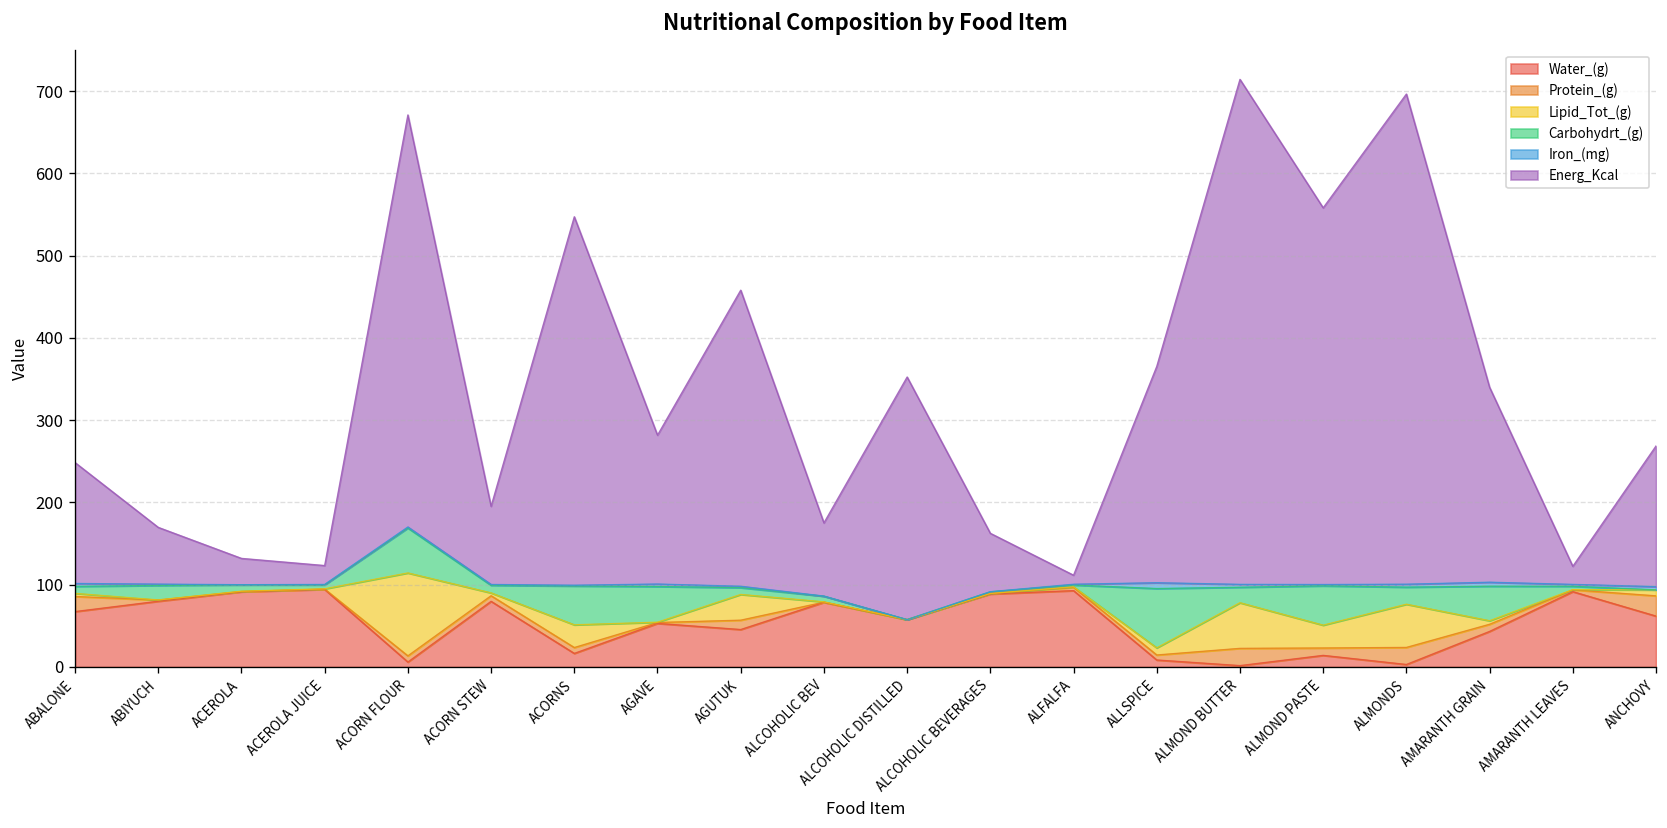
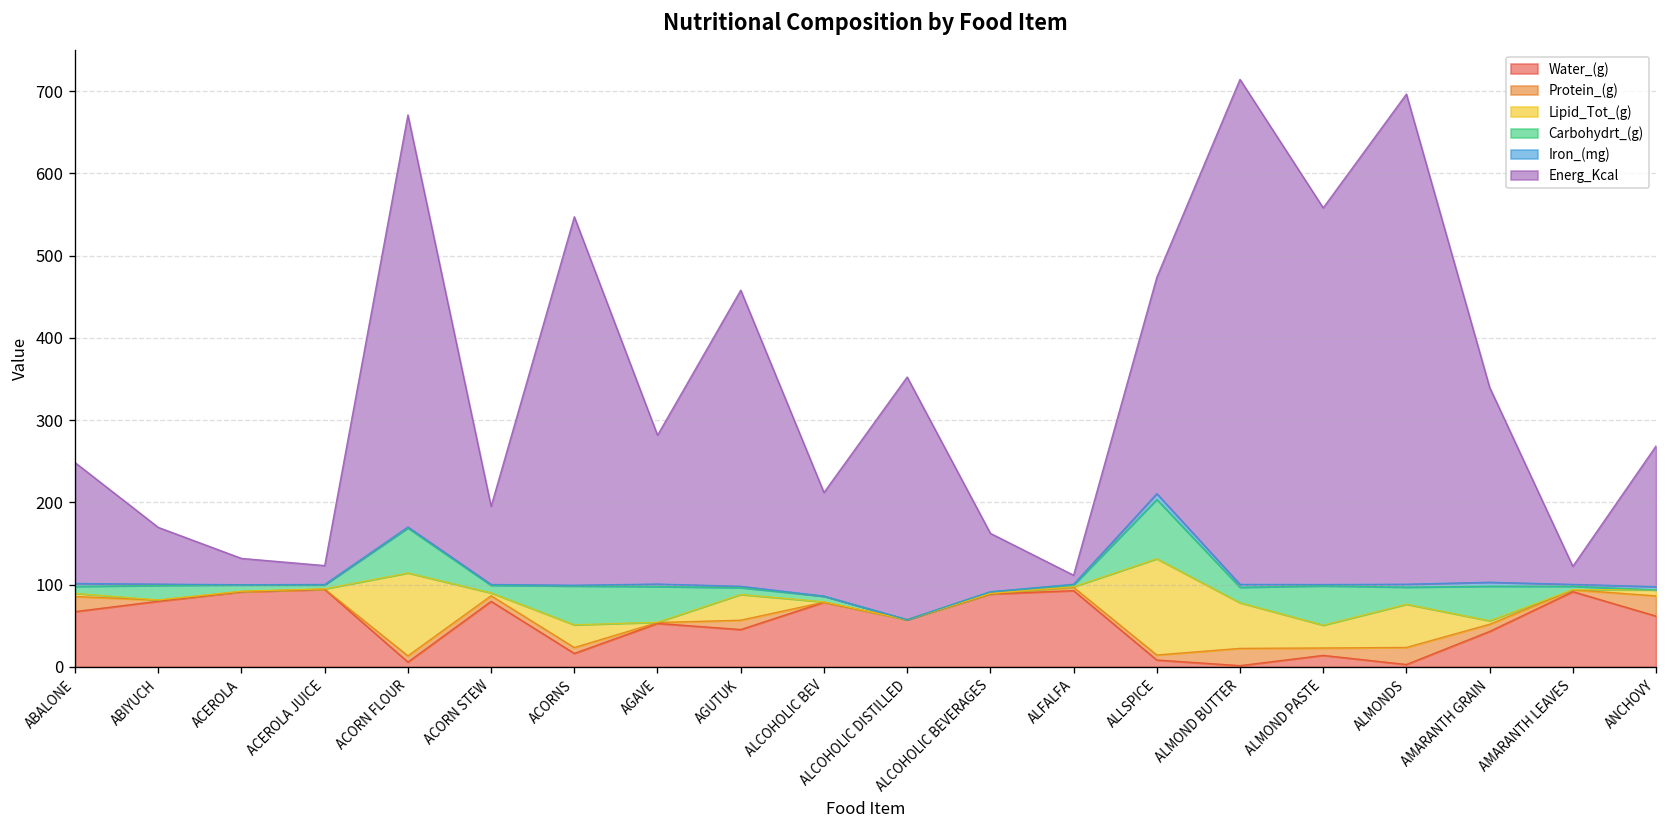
Energ_Kcal, ALCOHOLIC BEV: 90 -> 130
Lipid_Tot_(g), ALLSPICE: 10 -> 120
